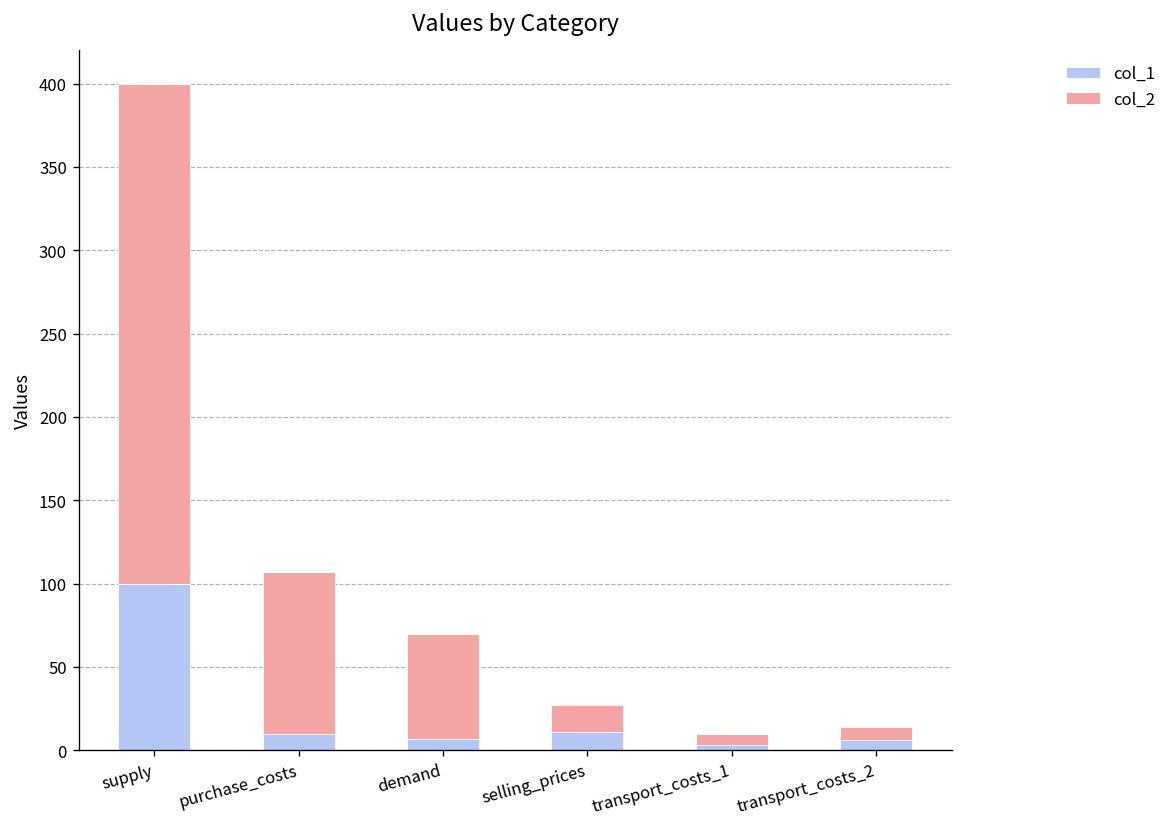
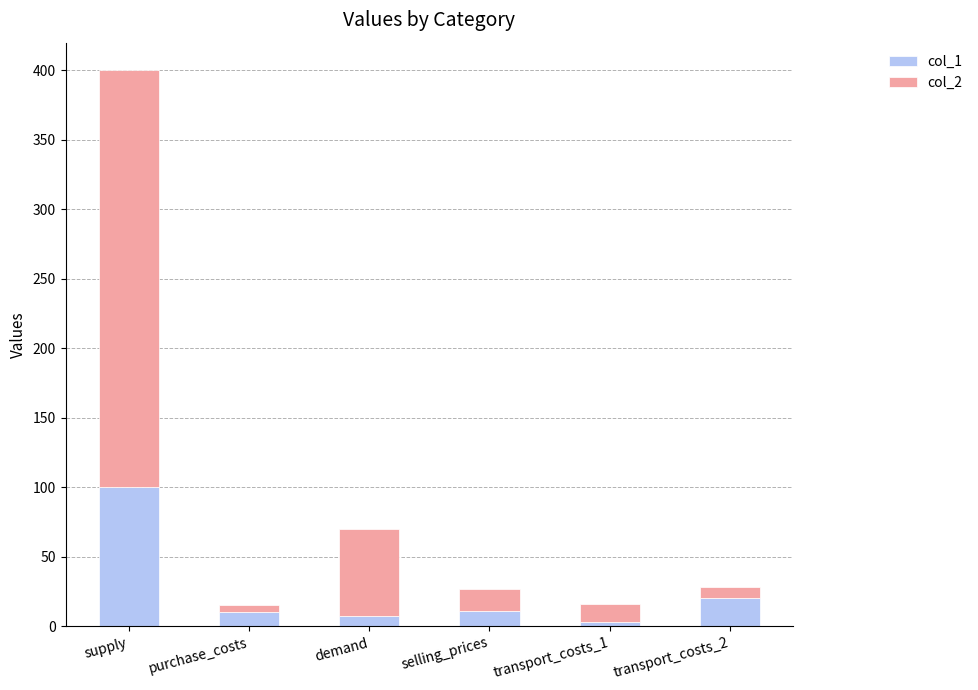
col_2, purchase_costs: 97 -> 5
col_2, transport_costs_1: 7 -> 13
col_1, transport_costs_2: 6 -> 20
